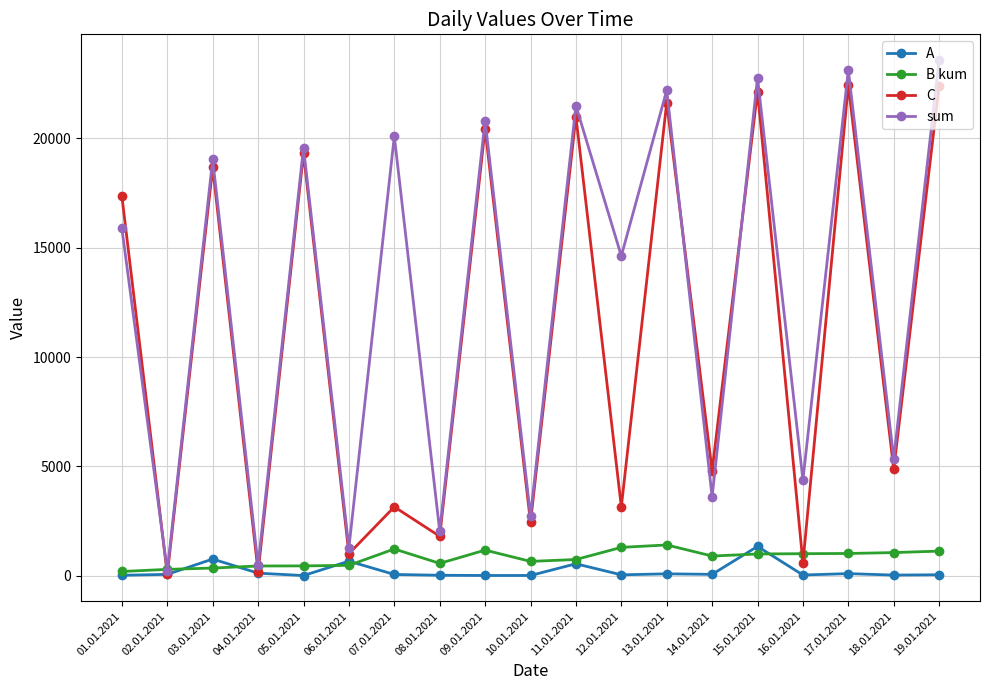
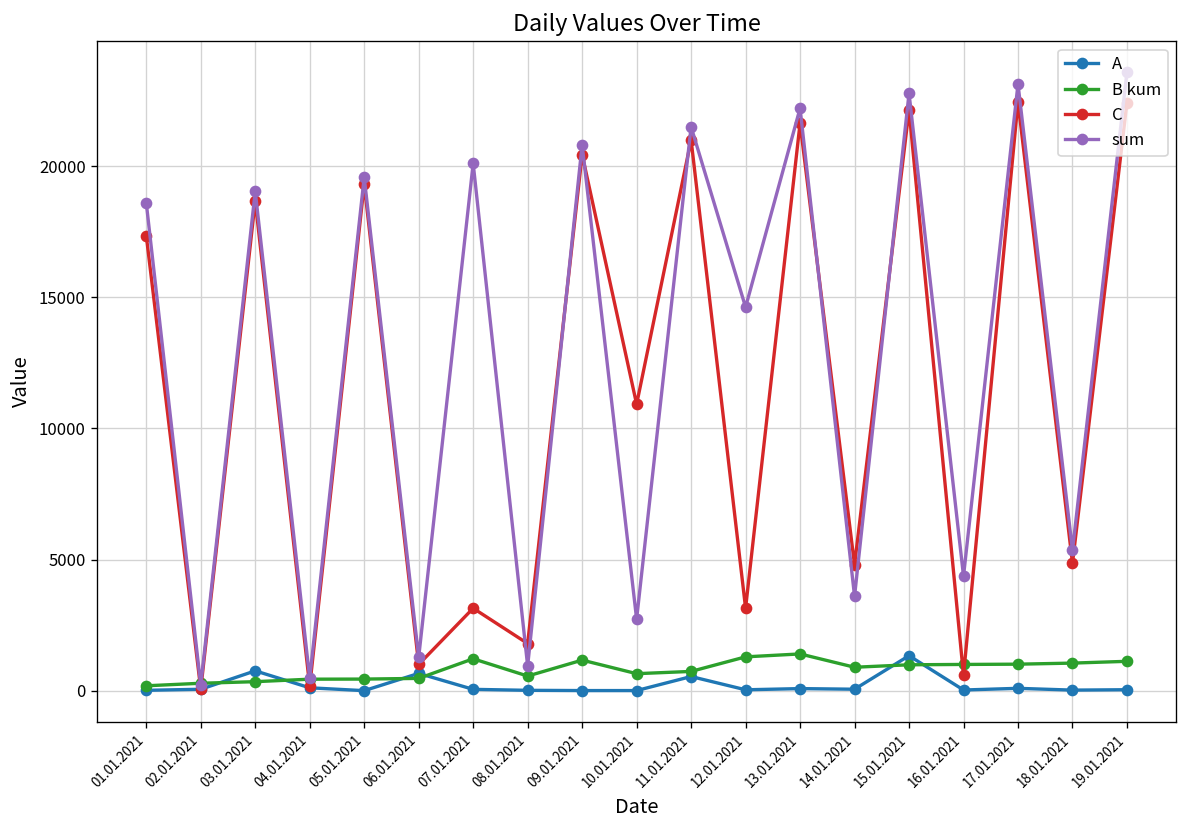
sum, 01.01.2021: 15900 -> 18600
sum, 08.01.2021: 2000 -> 900
C, 10.01.2021: 2400 -> 10900
